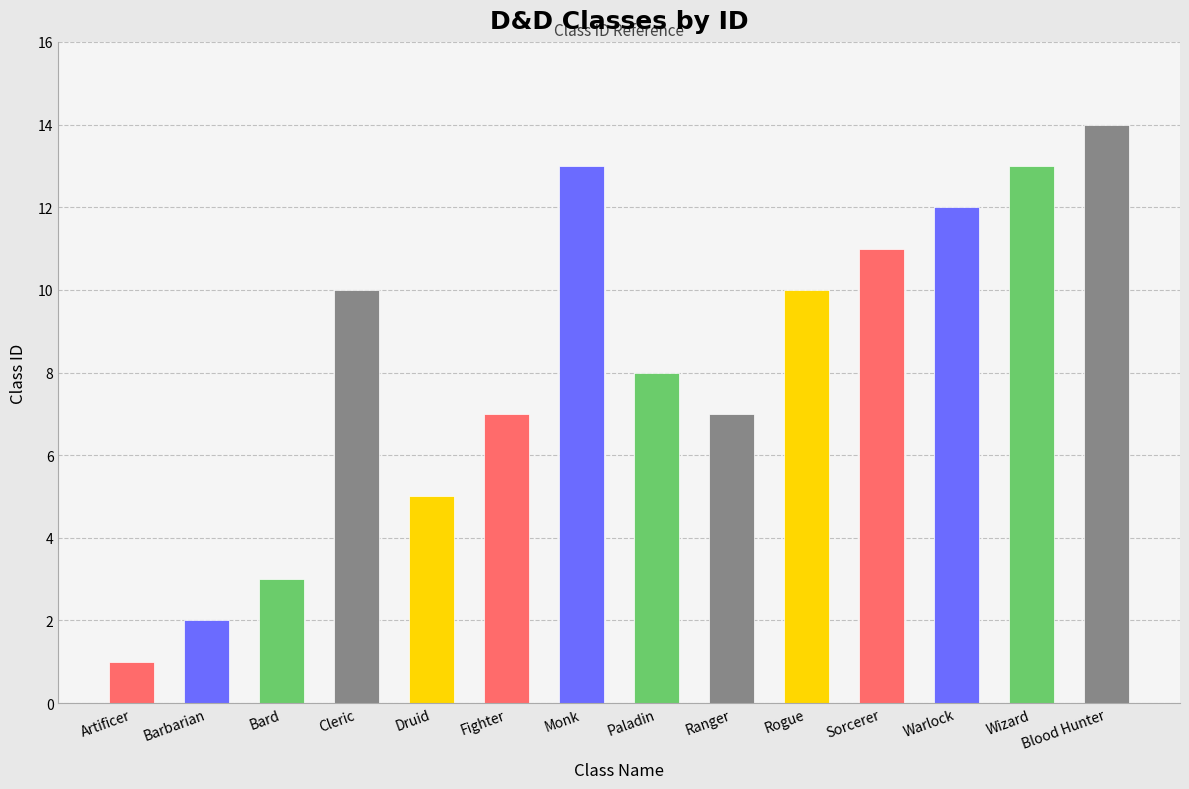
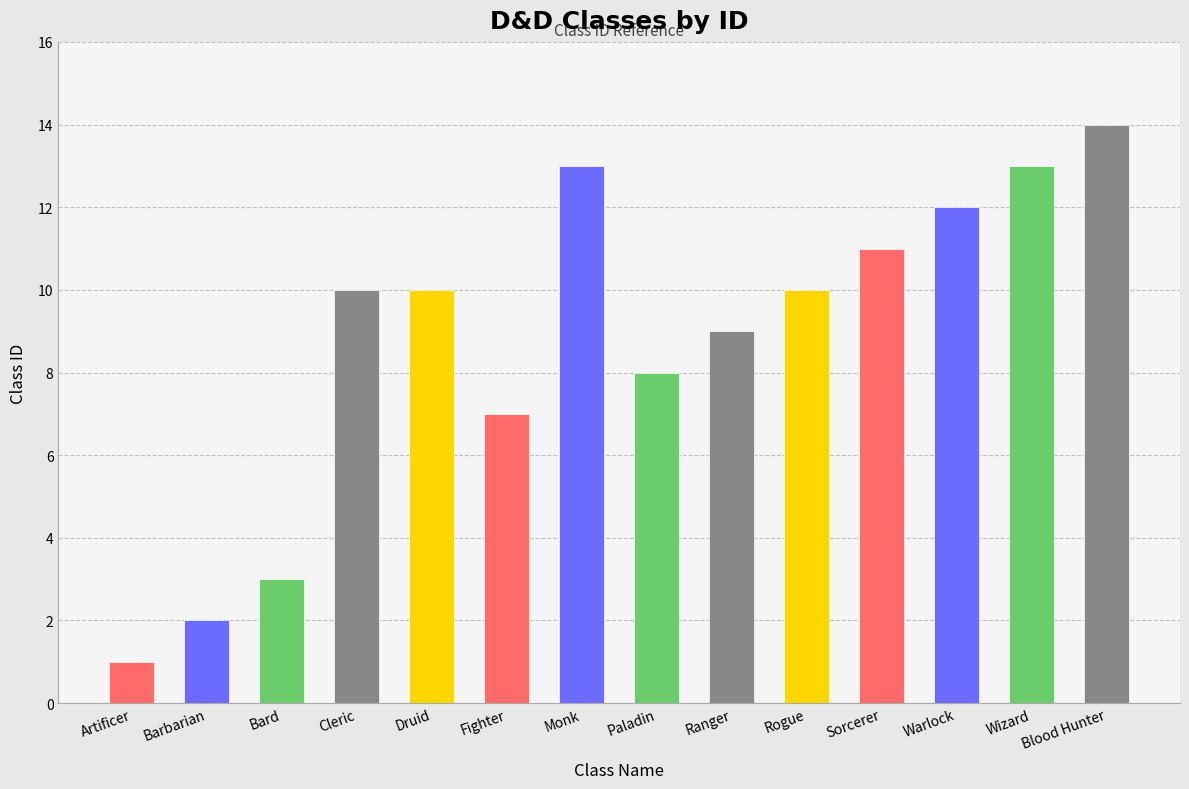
Druid: 5 -> 10
Ranger: 7 -> 9
